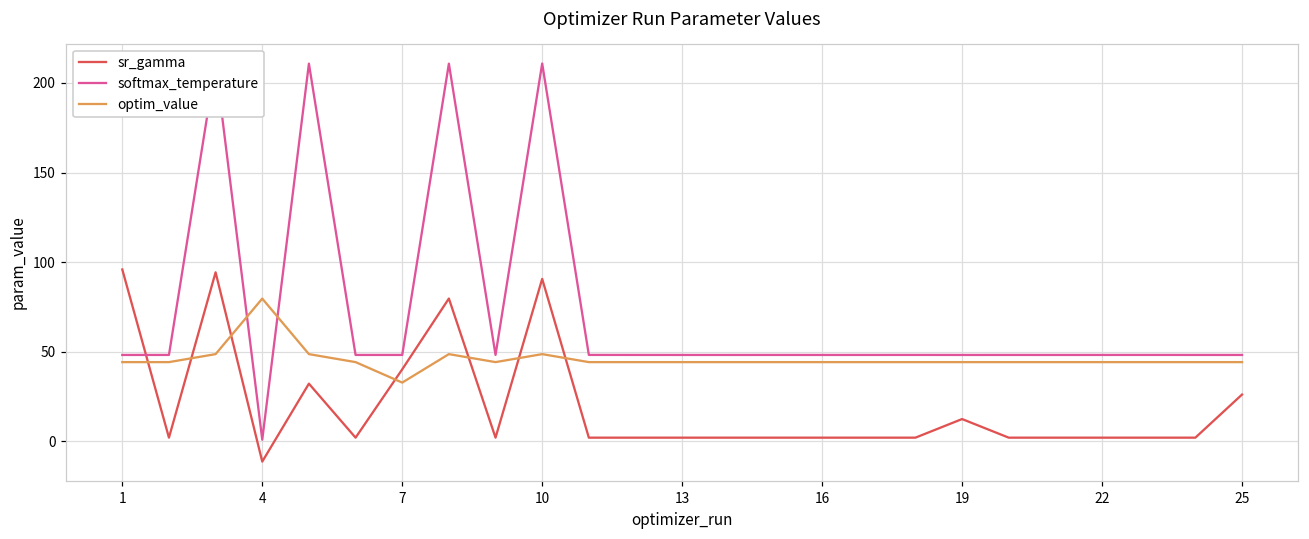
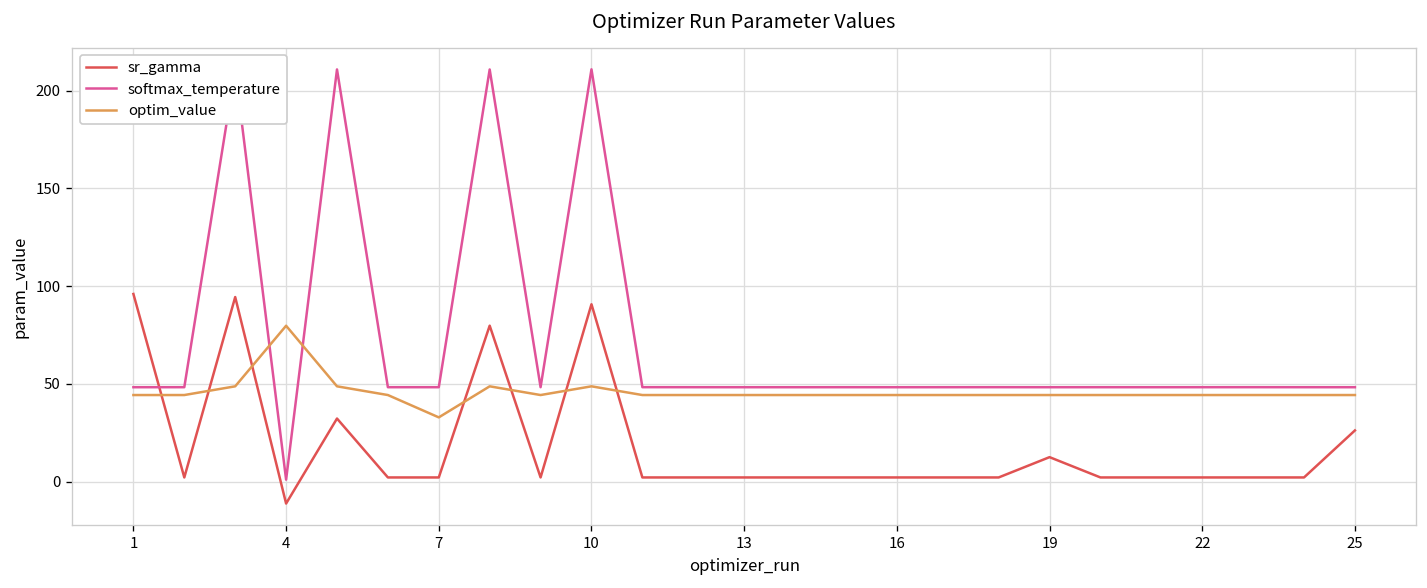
sr_gamma, 7: 40 -> 2
